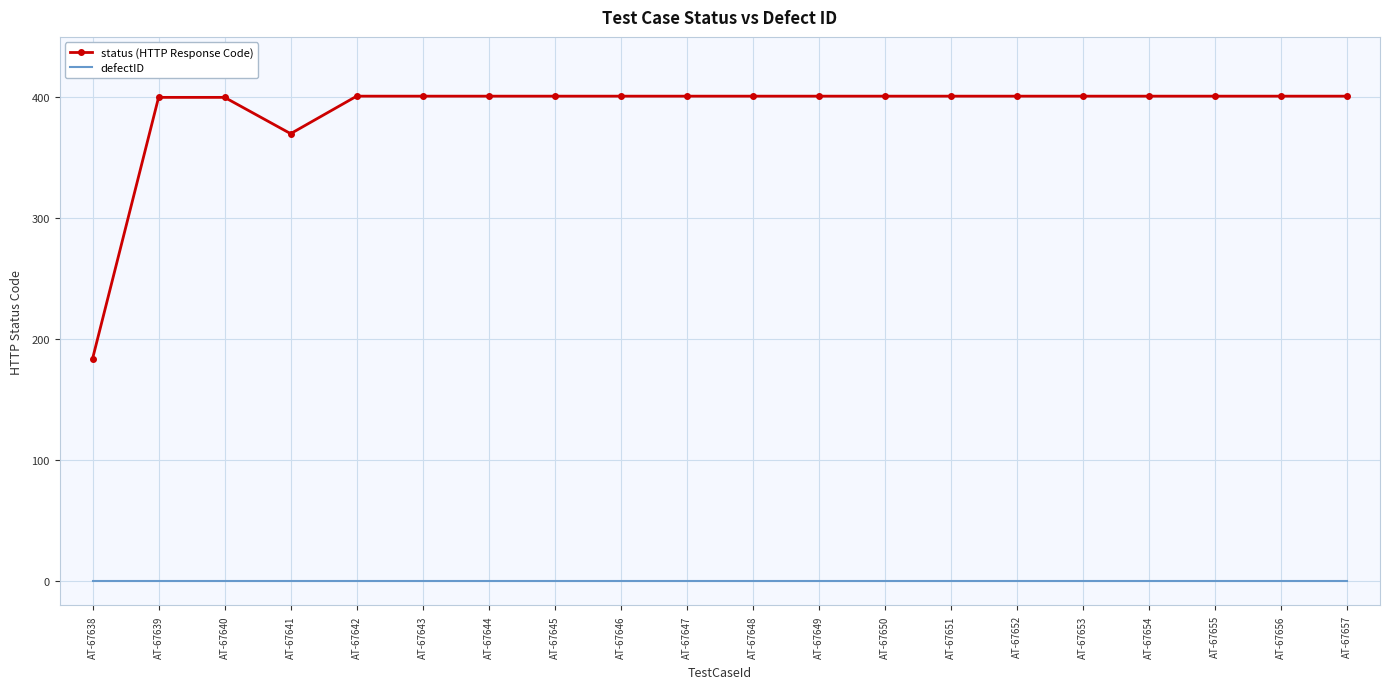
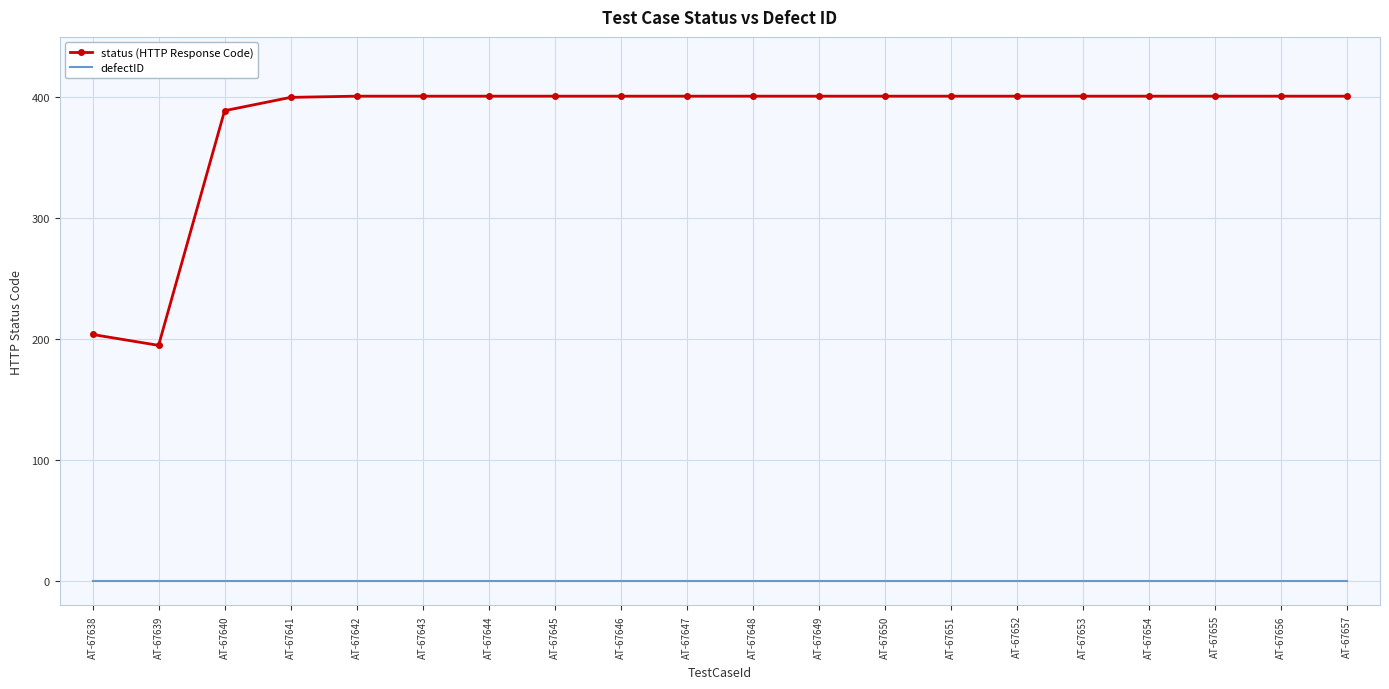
status (HTTP Response Code), AT-67638: 184 -> 204
status (HTTP Response Code), AT-67639: 400 -> 195
status (HTTP Response Code), AT-67640: 400 -> 389
status (HTTP Response Code), AT-67641: 370 -> 400
